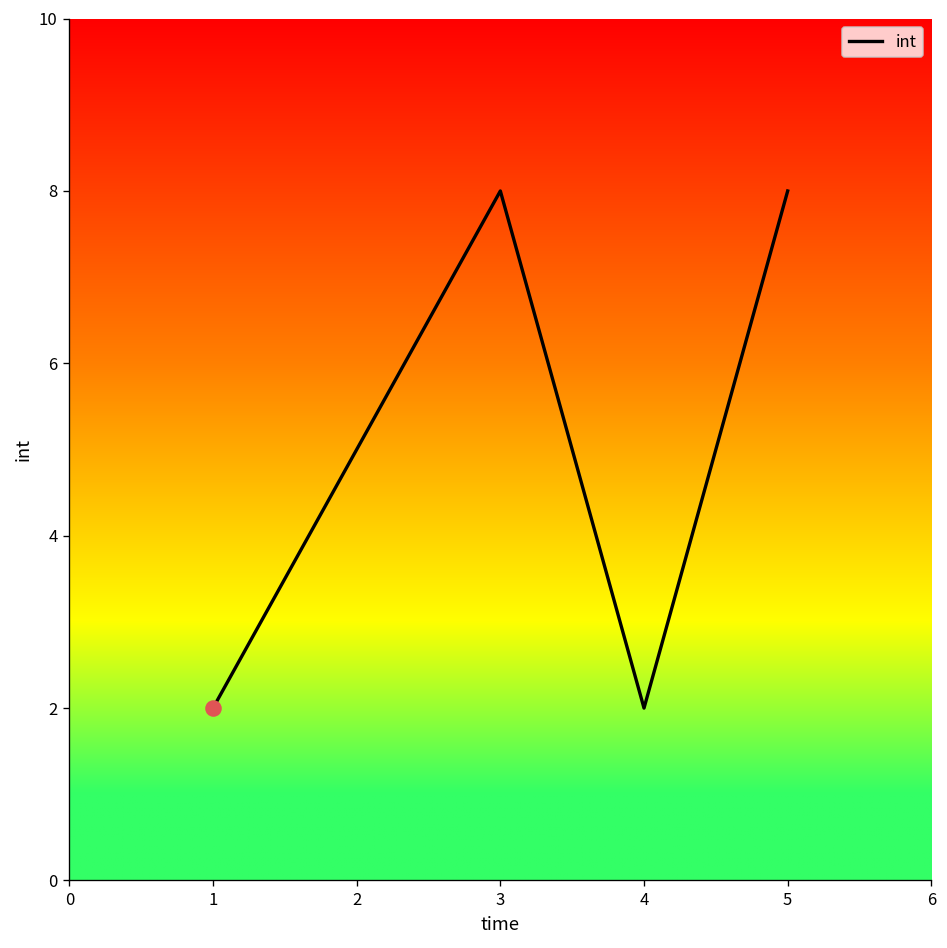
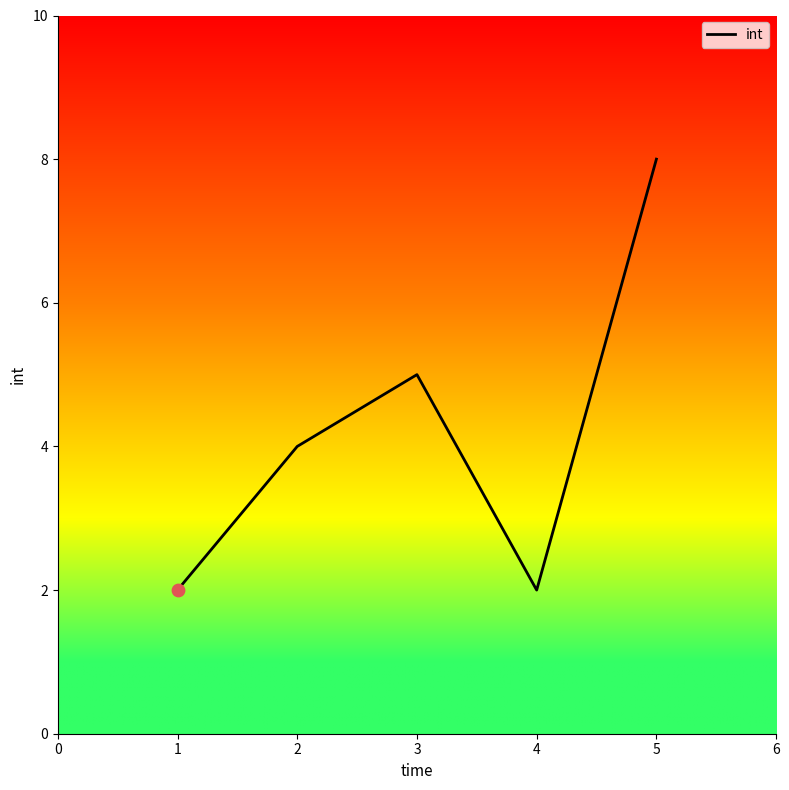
int, 2: 5 -> 4
int, 3: 8 -> 5
